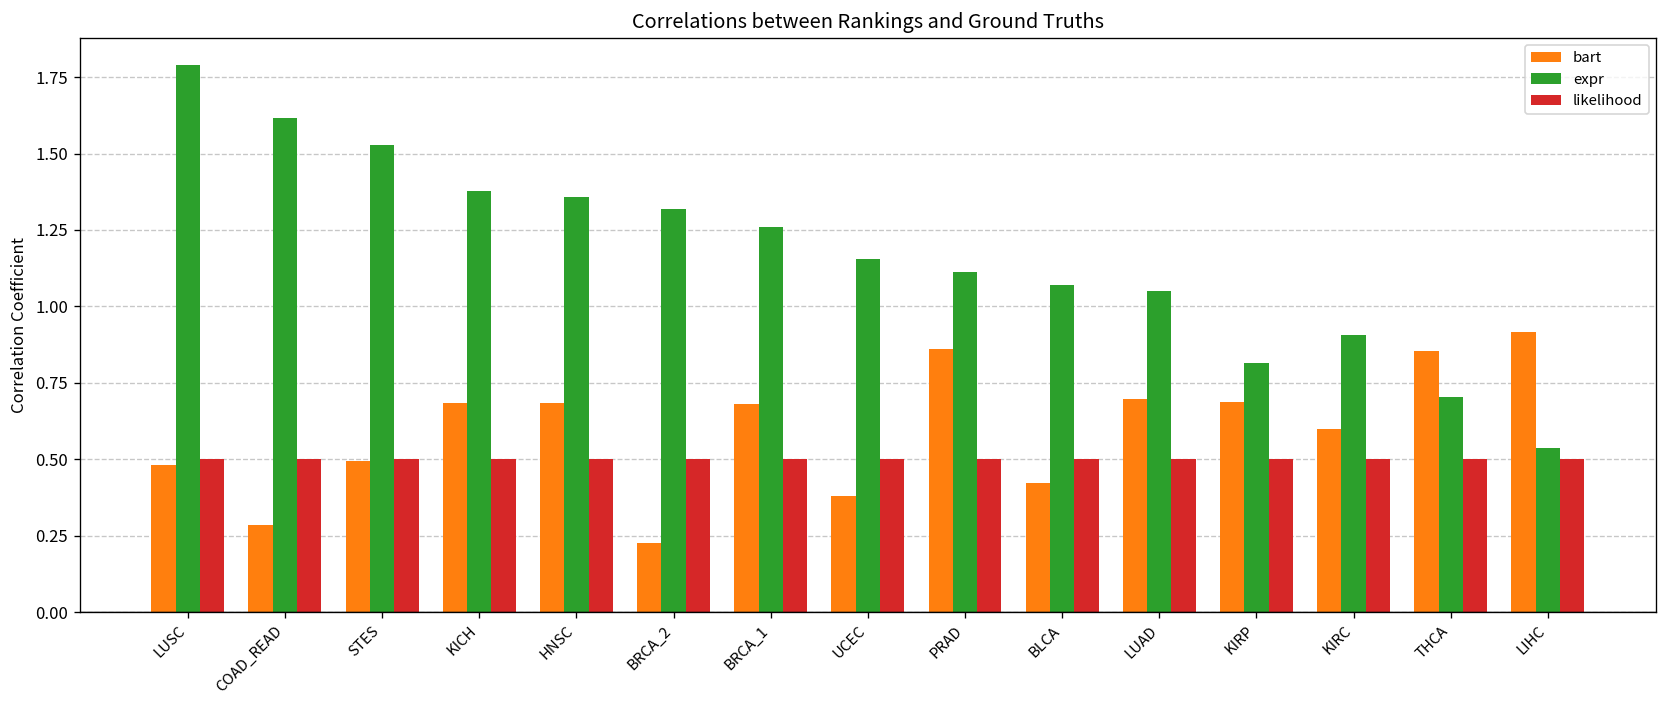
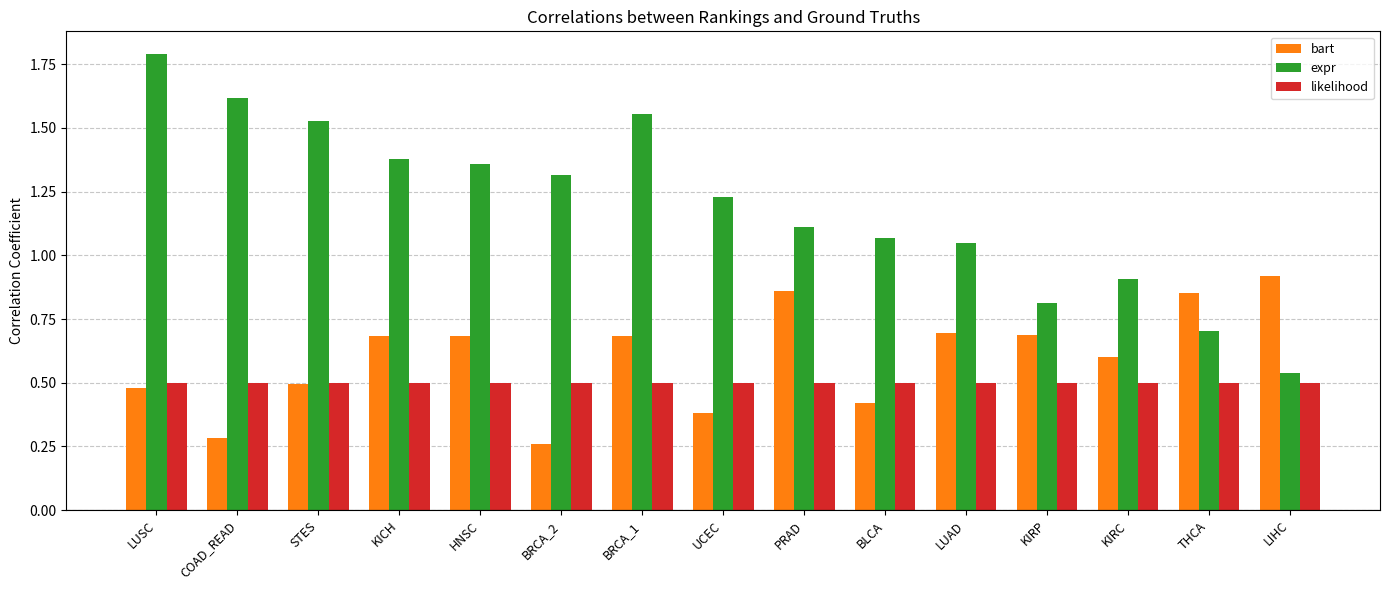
bart, BRCA_2: 0.23 -> 0.26
expr, BRCA_1: 1.26 -> 1.55
expr, UCEC: 1.15 -> 1.23
